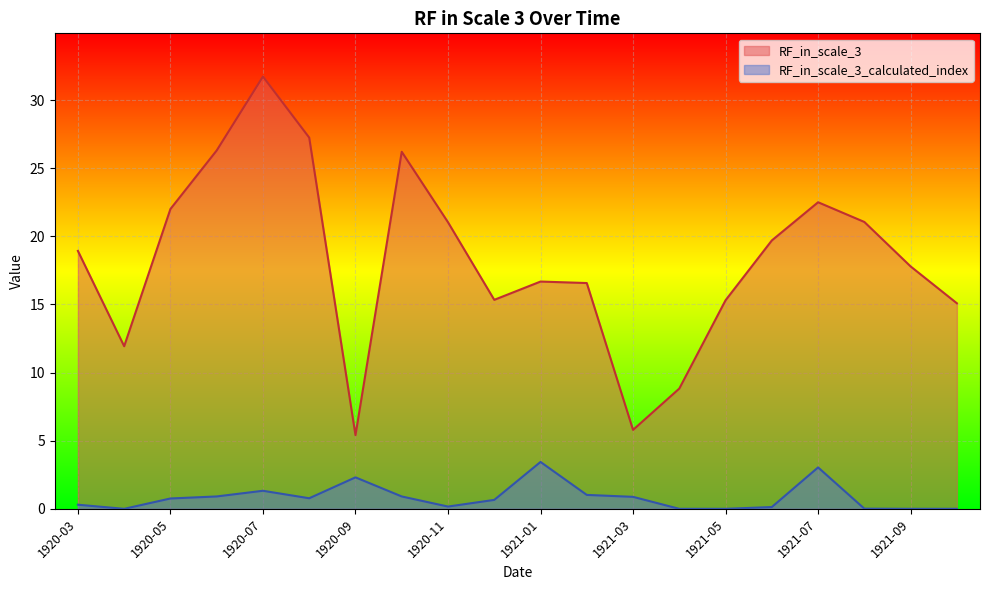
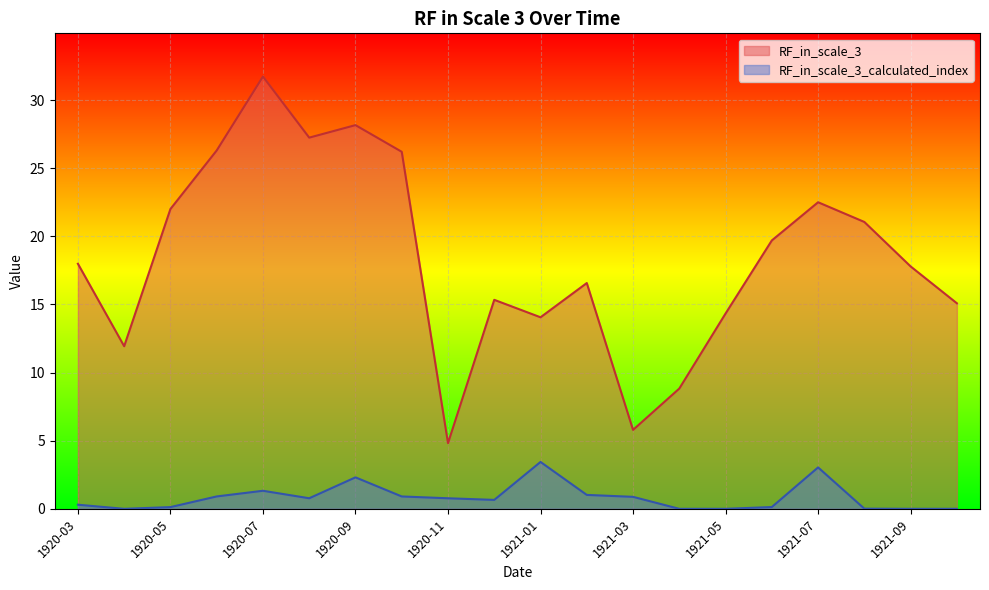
RF_in_scale_3, 1920-03: 18.9 -> 18.0
RF_in_scale_3_calculated_index, 1920-05: 0.8 -> 0.1
RF_in_scale_3, 1920-09: 5.4 -> 28.2
RF_in_scale_3, 1920-11: 21.0 -> 4.8
RF_in_scale_3_calculated_index, 1920-11: 0.2 -> 0.8
RF_in_scale_3, 1921-01: 16.7 -> 14.1
RF_in_scale_3, 1921-05: 15.3 -> 14.3
